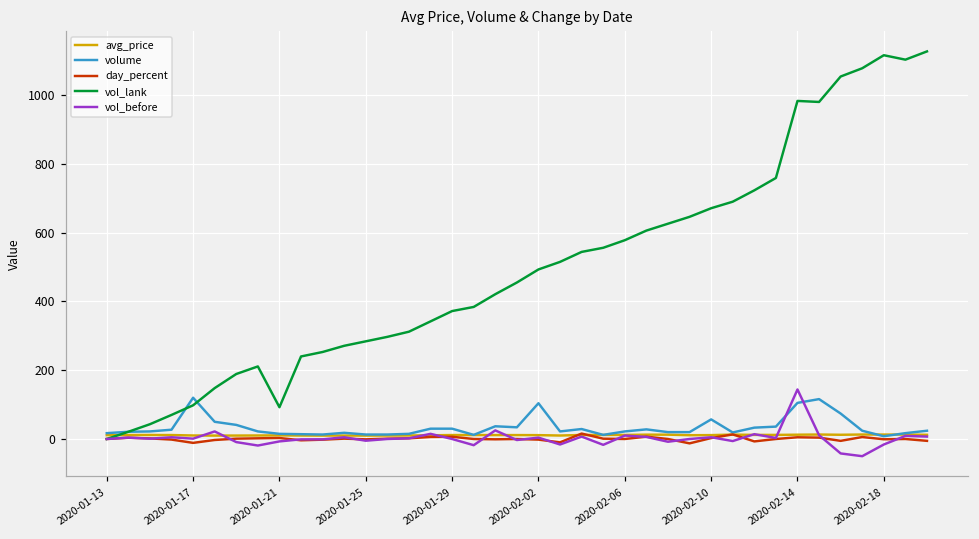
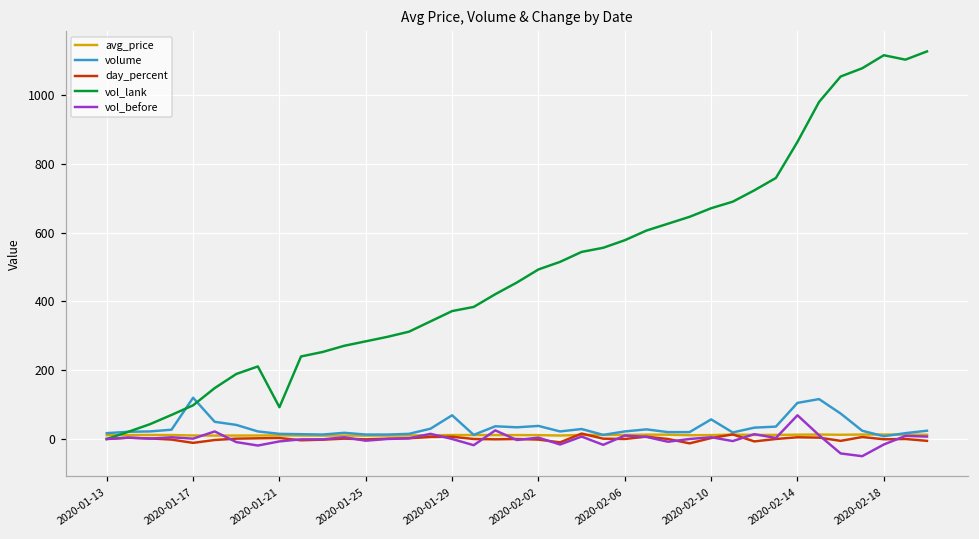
volume, 2020-01-29: 30 -> 70
volume, 2020-02-02: 100 -> 40
vol_lank, 2020-02-14: 980 -> 860
vol_before, 2020-02-14: 140 -> 70
